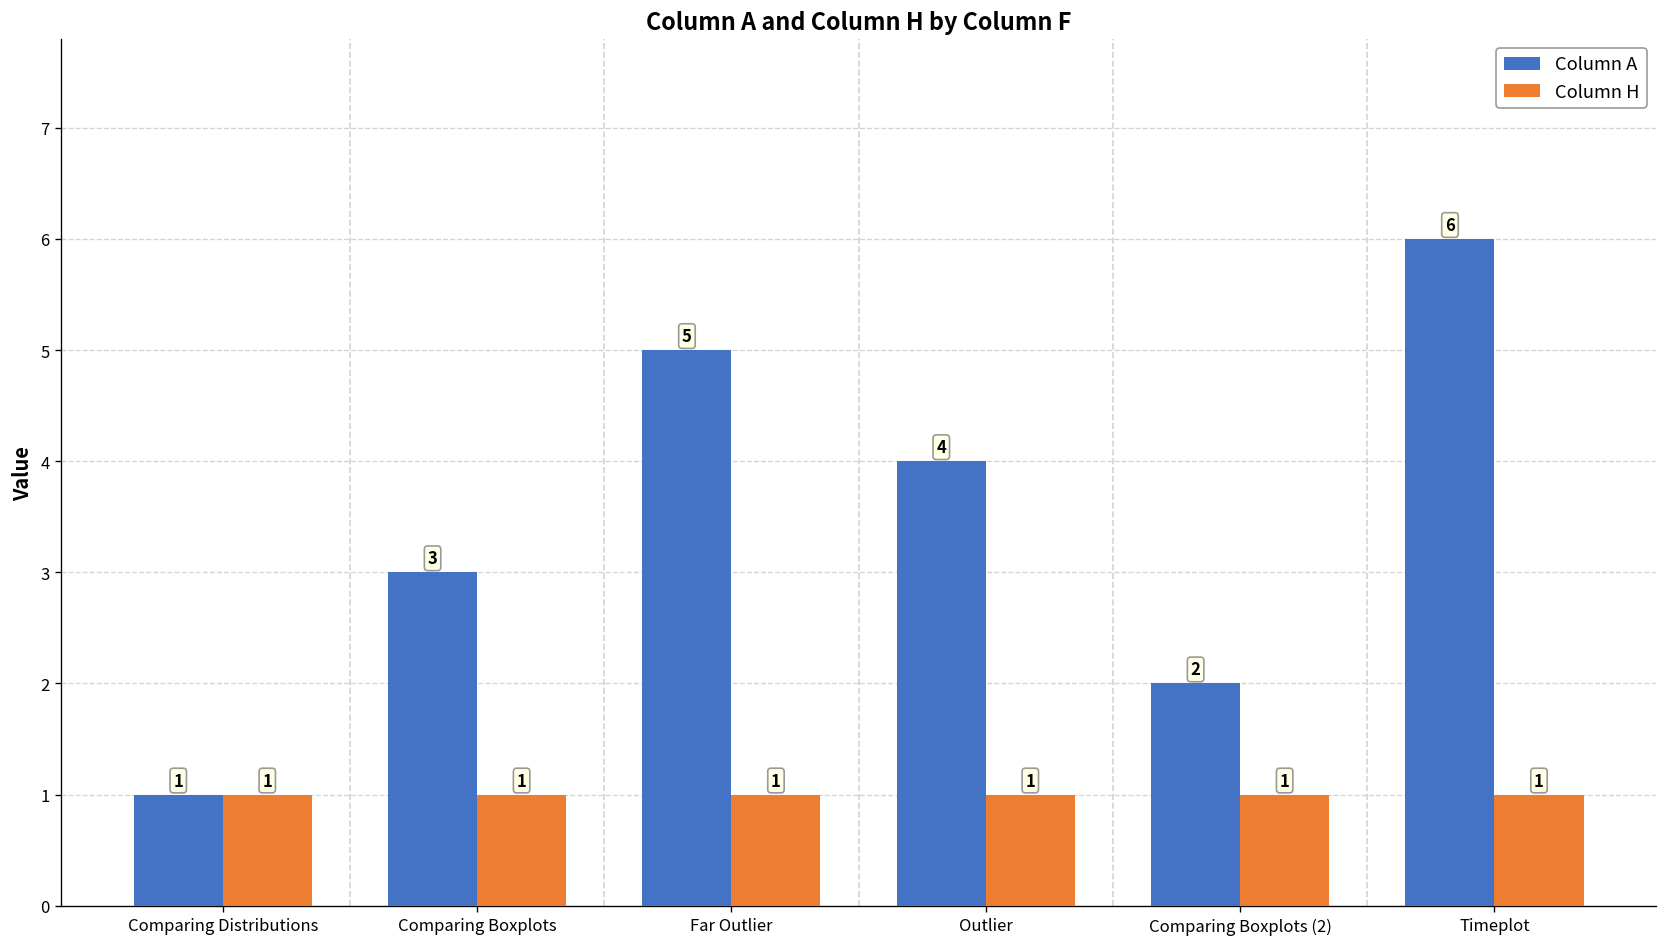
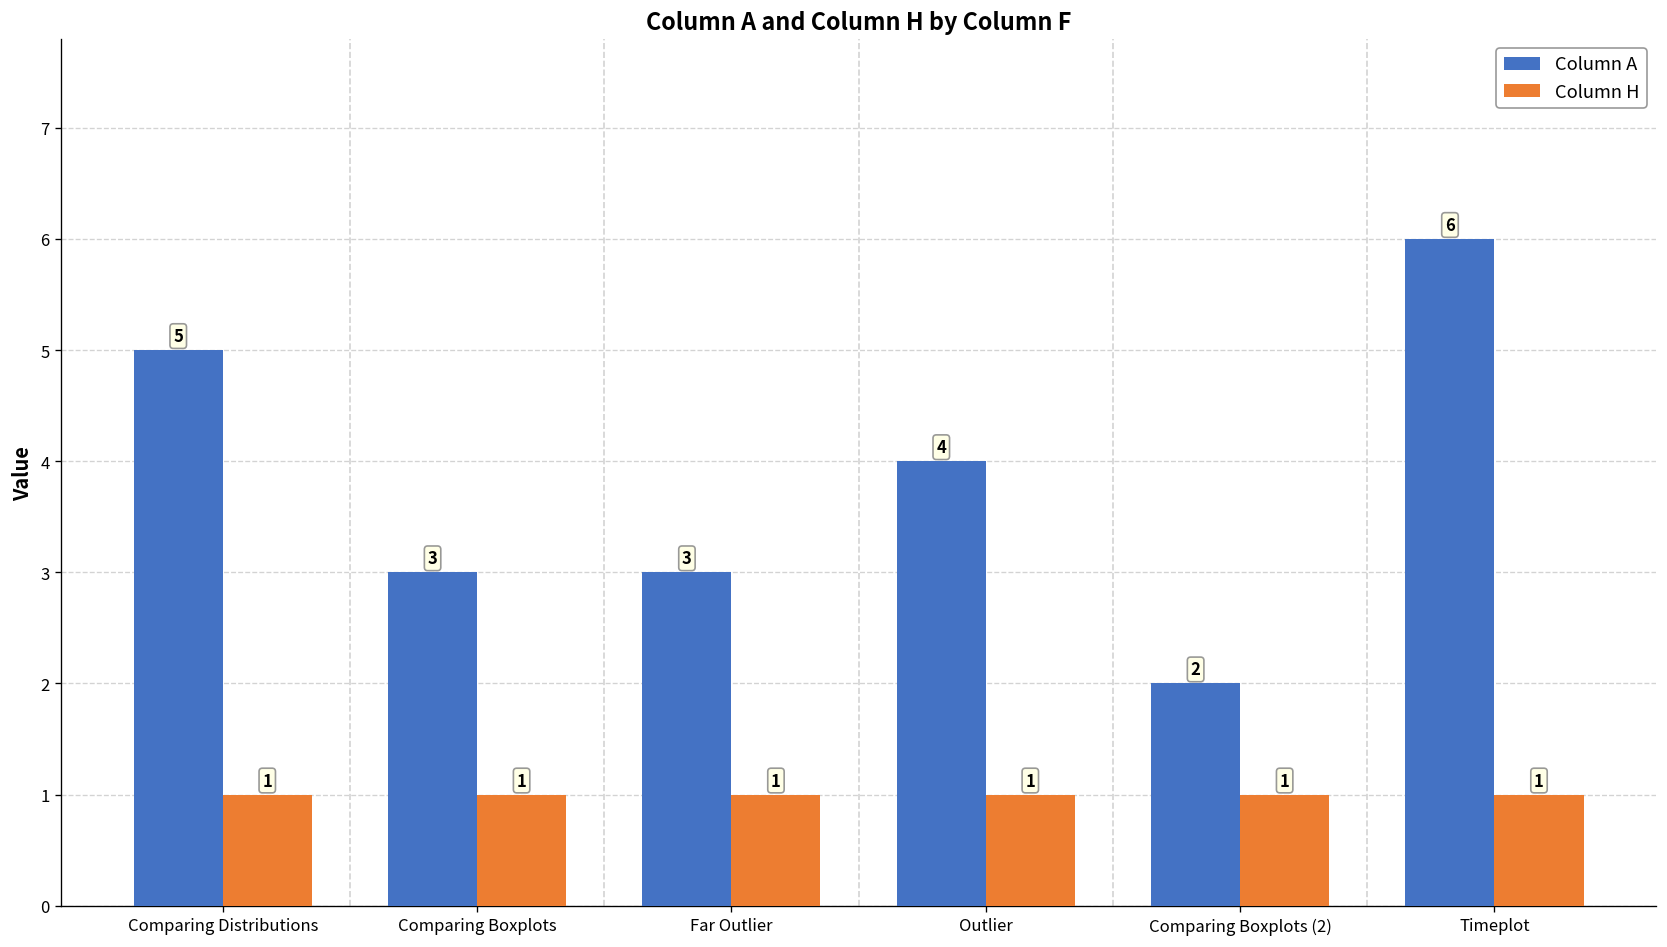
Column A, Comparing Distributions: 1 -> 5
Column A, Far Outlier: 5 -> 3
